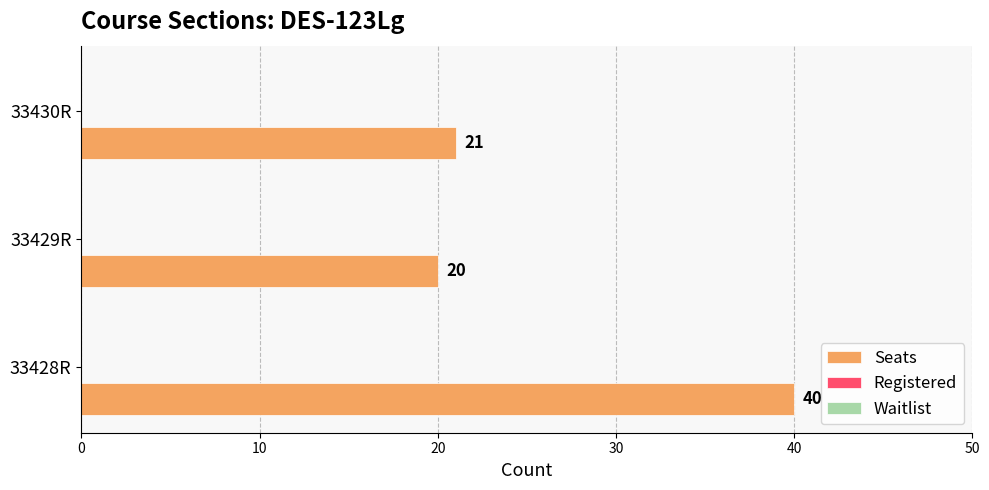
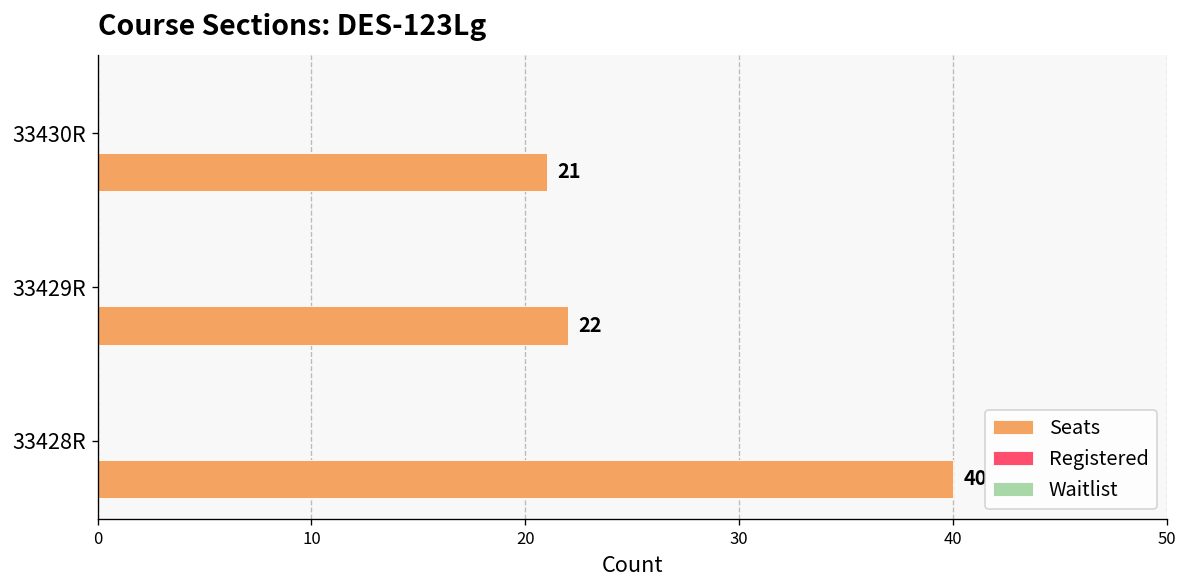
Seats, 33429R: 20 -> 22
